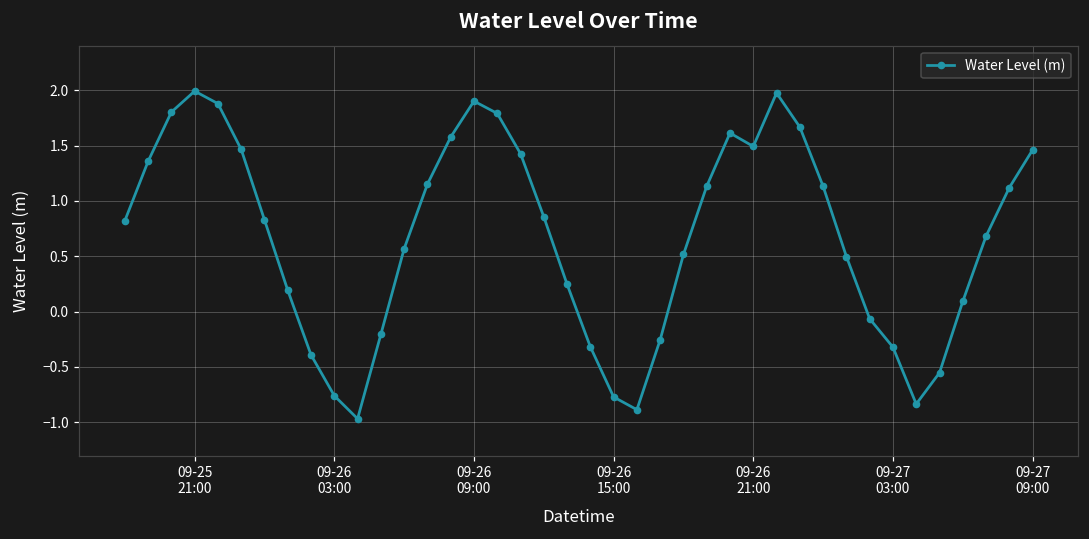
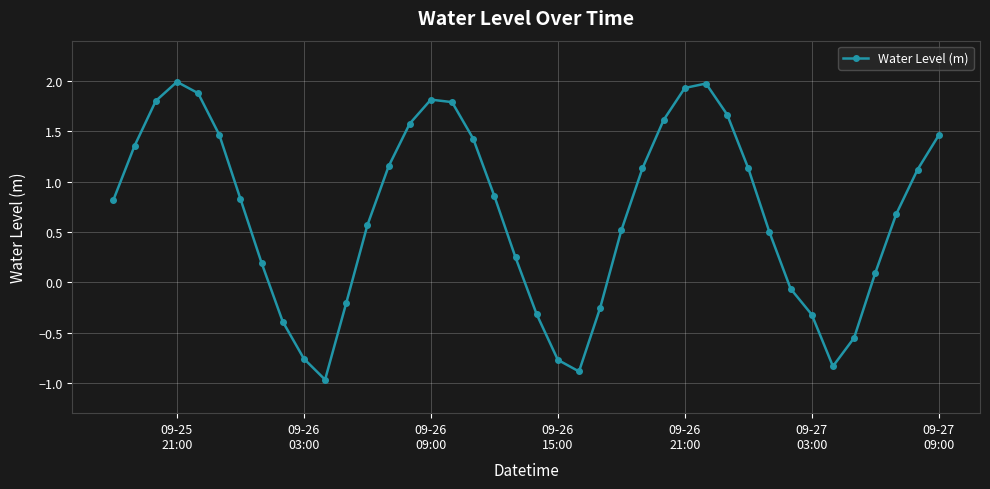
09-26 09:00: 1.90 -> 1.81
09-26 21:00: 1.49 -> 1.93
